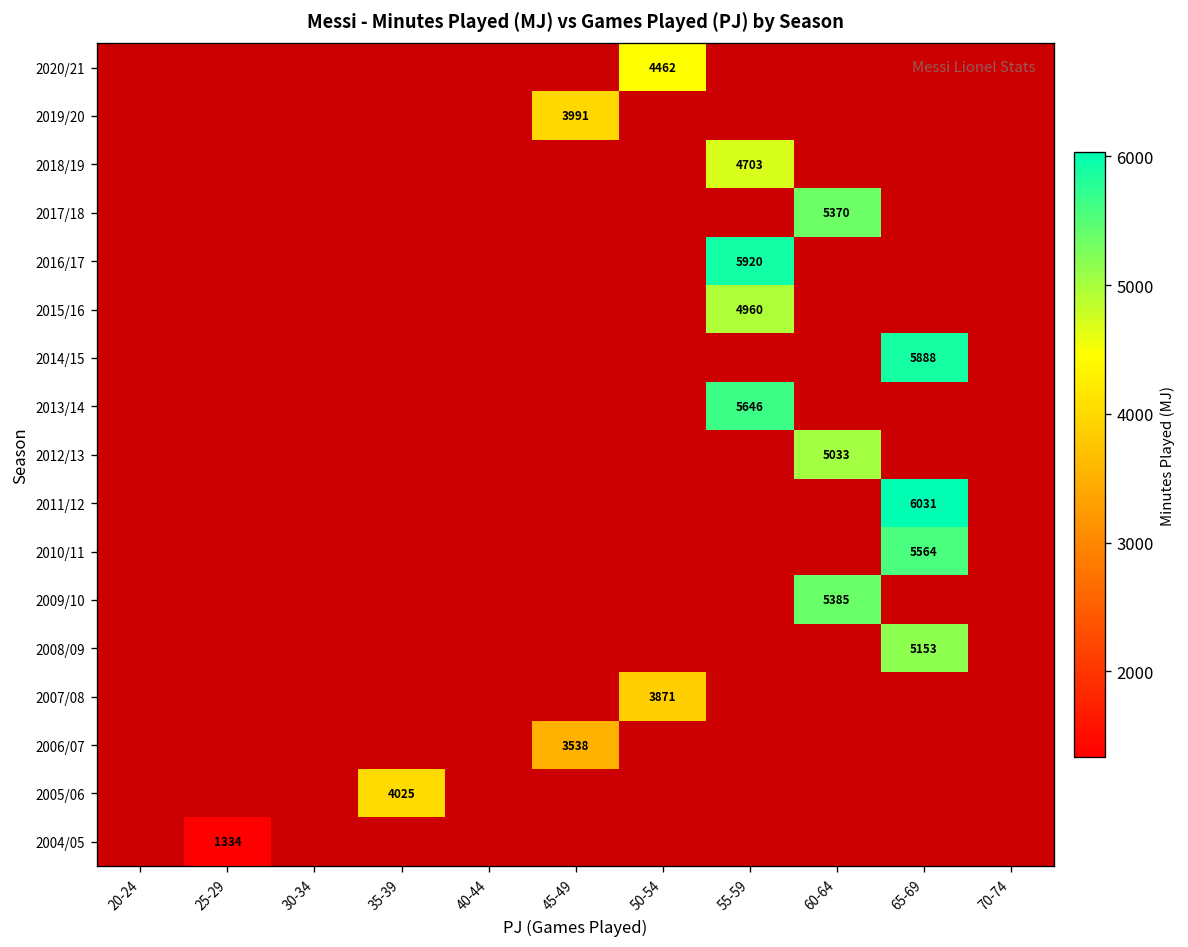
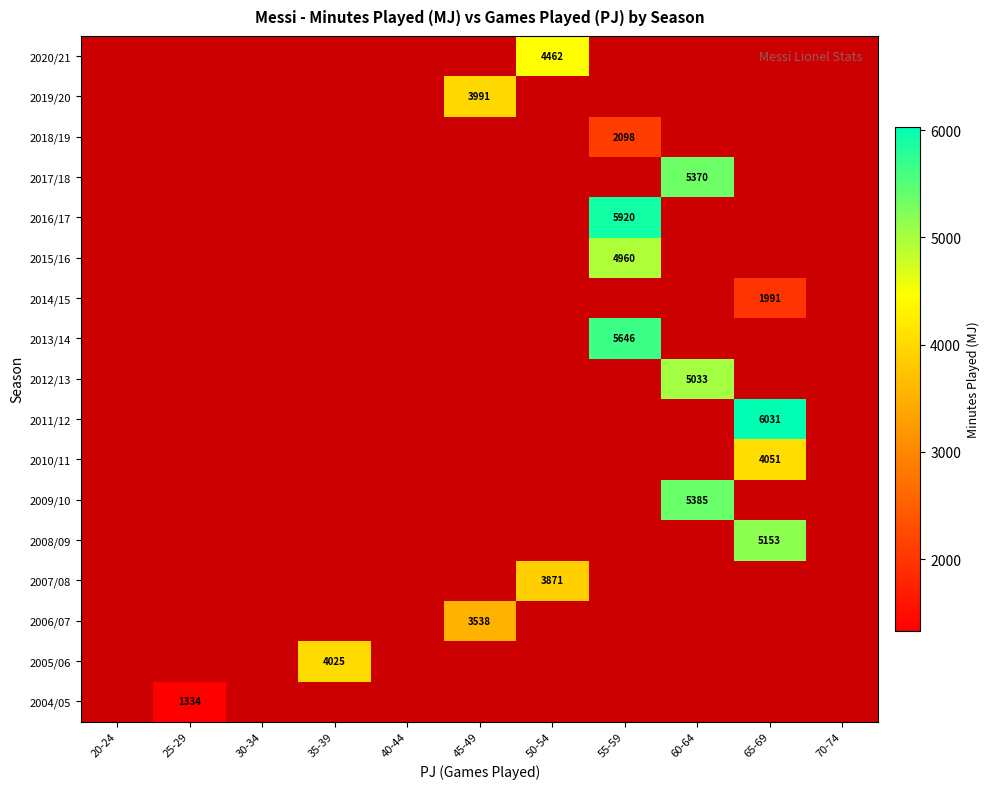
2018/19, 55-59: 4703 -> 2098
2014/15, 65-69: 5888 -> 1991
2010/11, 65-69: 5564 -> 4051
